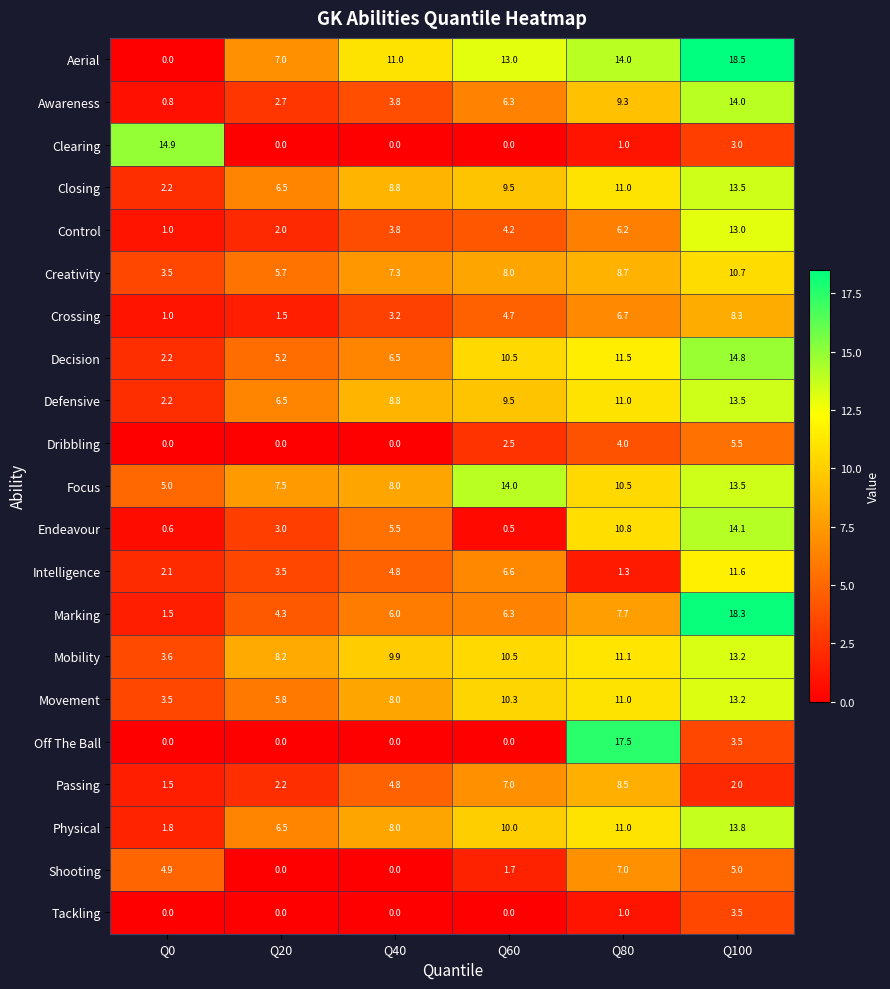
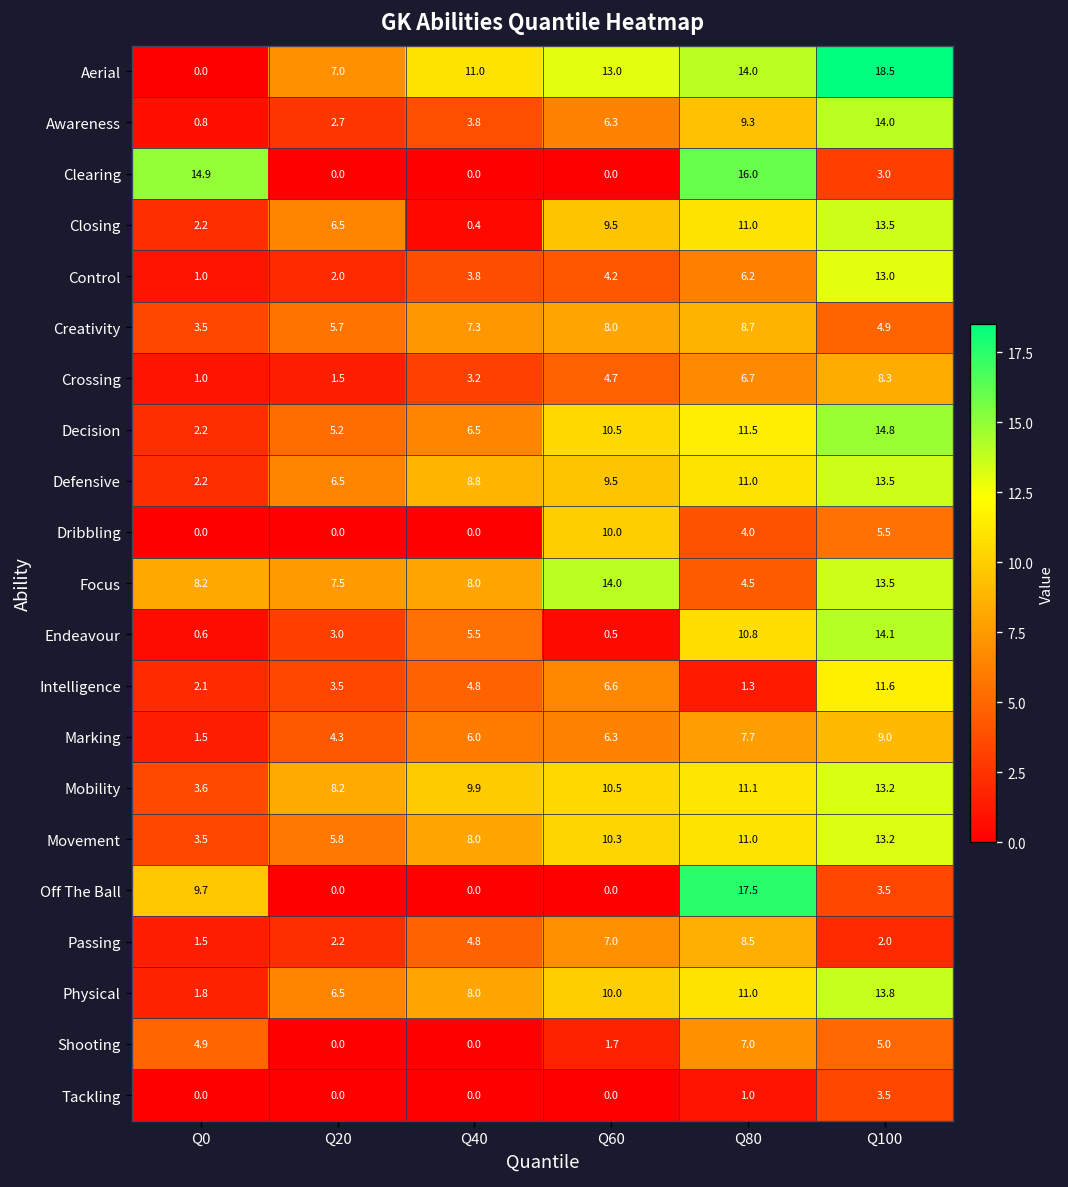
Clearing, Q80: 1.0 -> 16.0
Closing, Q40: 8.8 -> 0.4
Creativity, Q100: 10.7 -> 4.9
Dribbling, Q60: 2.5 -> 10.0
Focus, Q0: 5.0 -> 8.2
Focus, Q80: 10.5 -> 4.5
Marking, Q100: 18.3 -> 9.0
Off The Ball, Q0: 0.0 -> 9.7
